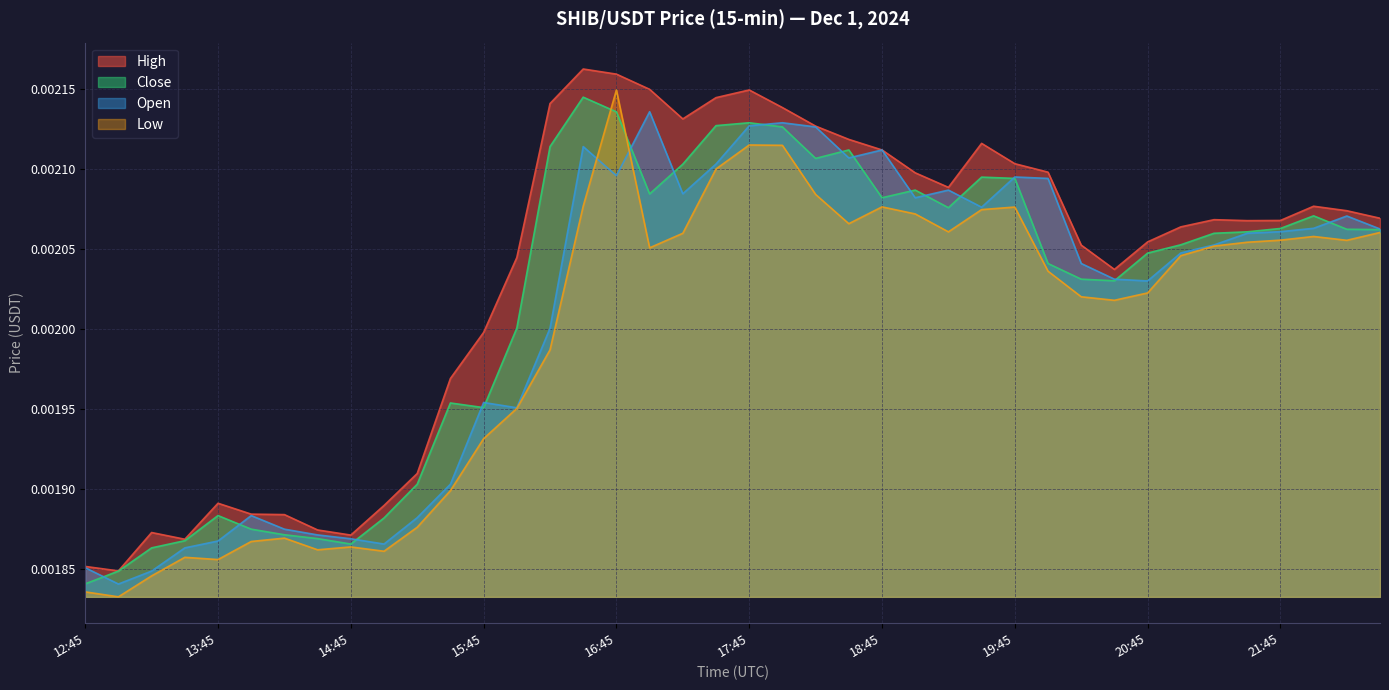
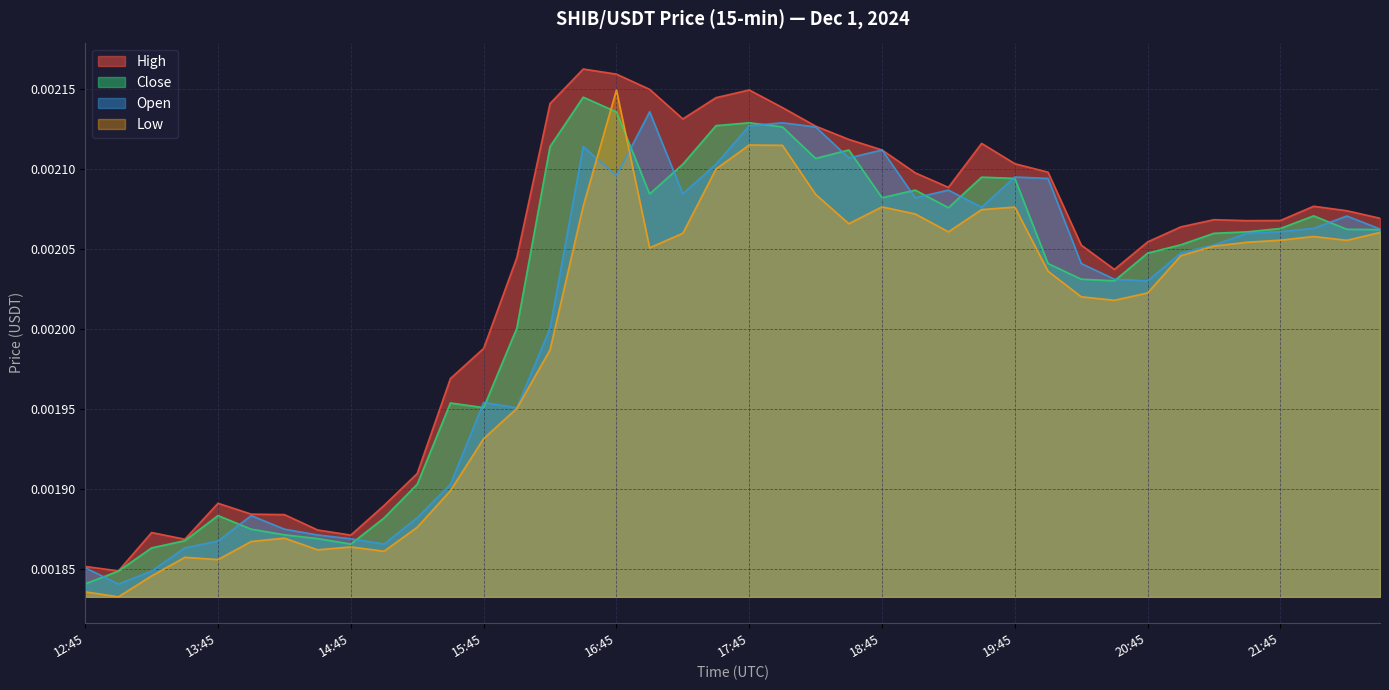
High, 15:45: 0.001998 -> 0.001988
